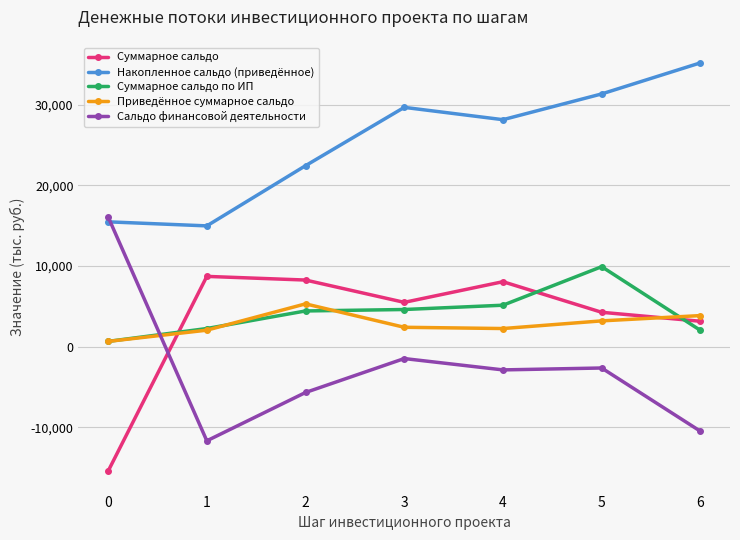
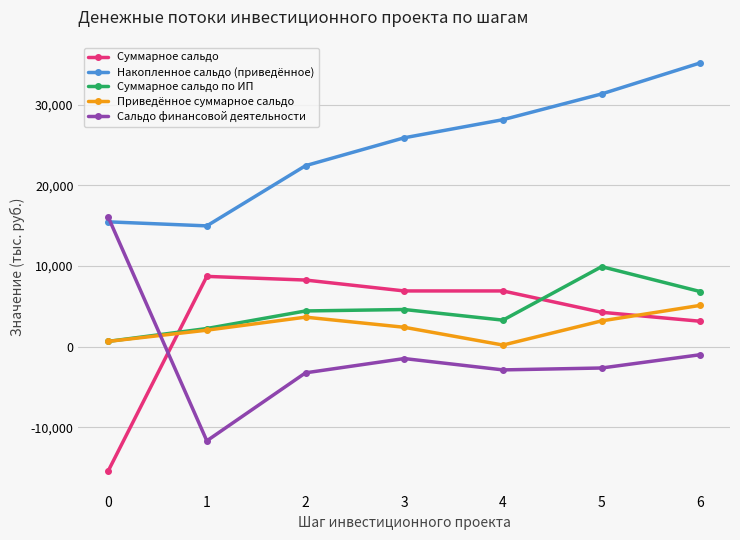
Приведённое суммарное сальдо, 2: 5,000 -> 4,000
Сальдо финансовой деятельности, 2: -6,000 -> -3,000
Суммарное сальдо, 3: 5,000 -> 7,000
Накопленное сальдо (приведённое), 3: 30,000 -> 26,000
Суммарное сальдо, 4: 8,000 -> 7,000
Суммарное сальдо по ИП, 4: 5,000 -> 3,000
Приведённое суммарное сальдо, 4: 2,000 -> 0
Суммарное сальдо по ИП, 6: 2,000 -> 7,000
Приведённое суммарное сальдо, 6: 4,000 -> 5,000
Сальдо финансовой деятельности, 6: -10,000 -> -1,000
